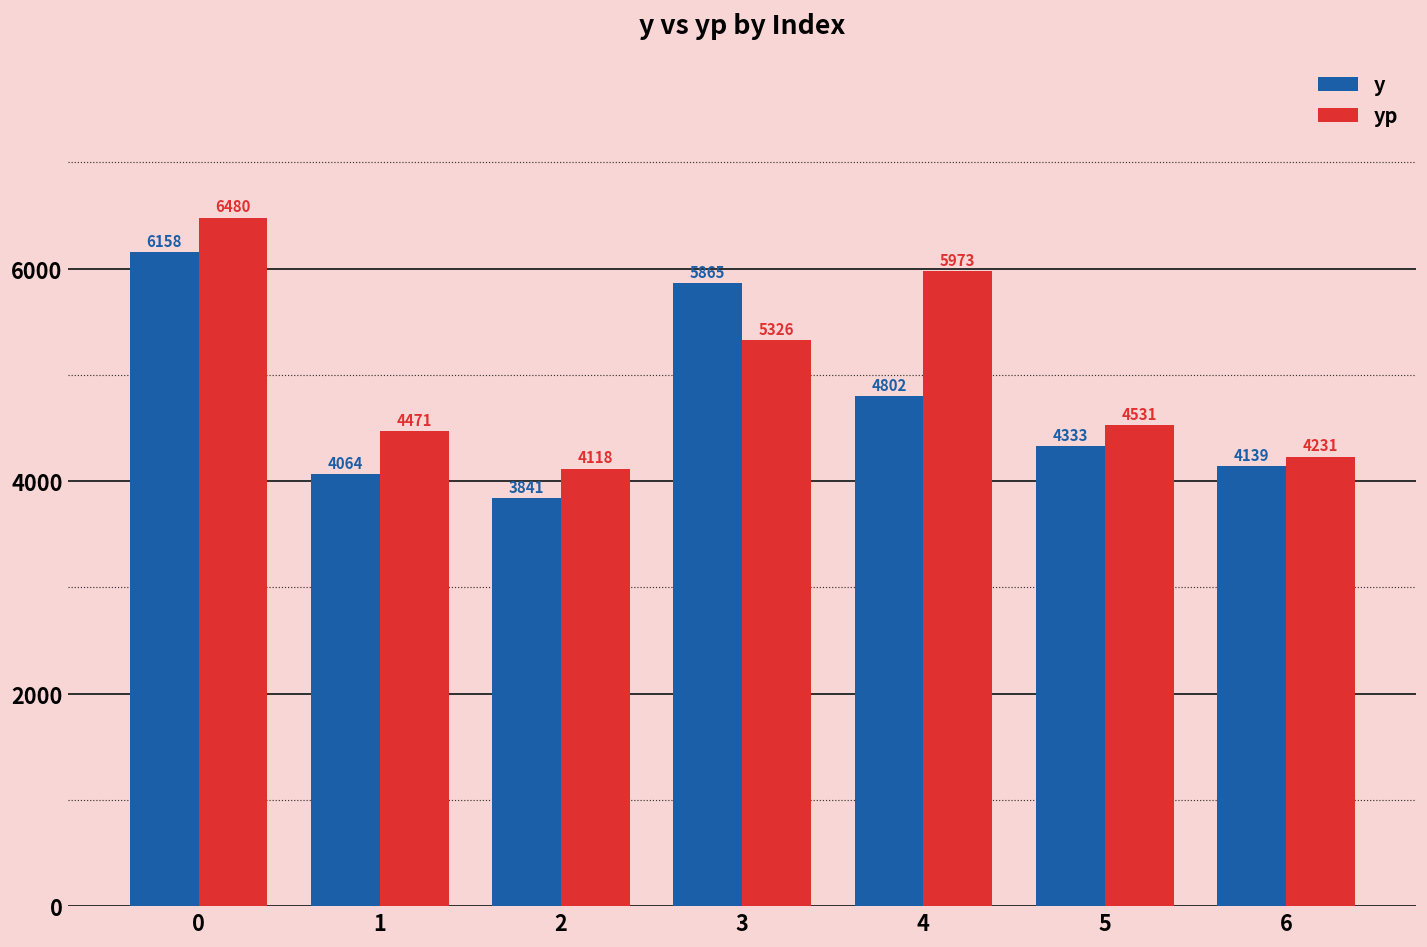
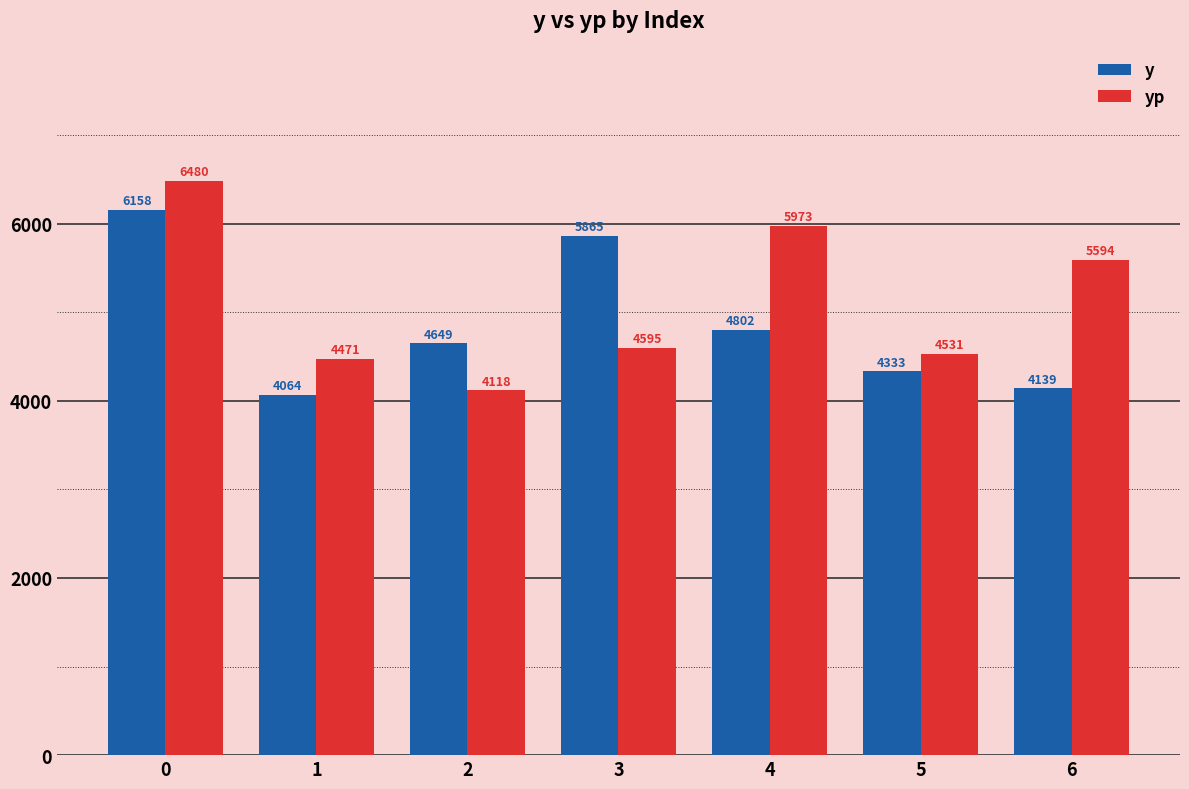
y, 2: 3841 -> 4649
yp, 3: 5326 -> 4595
yp, 6: 4231 -> 5594
